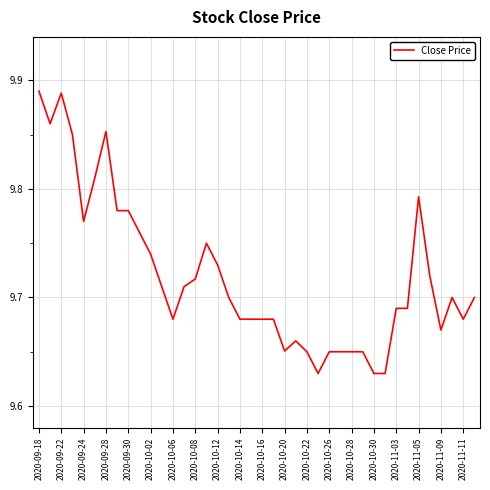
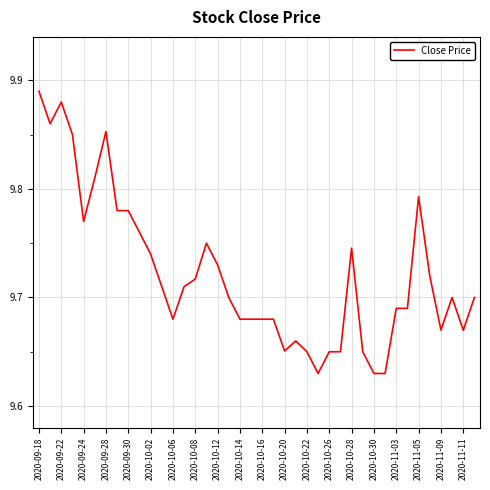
2020-09-22: 9.888 -> 9.880
2020-10-28: 9.650 -> 9.745
2020-11-11: 9.680 -> 9.670
